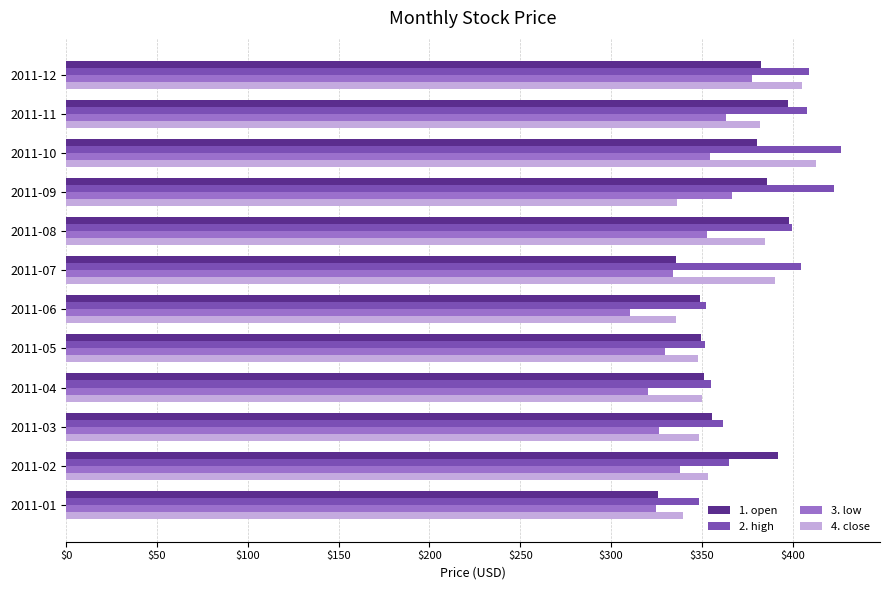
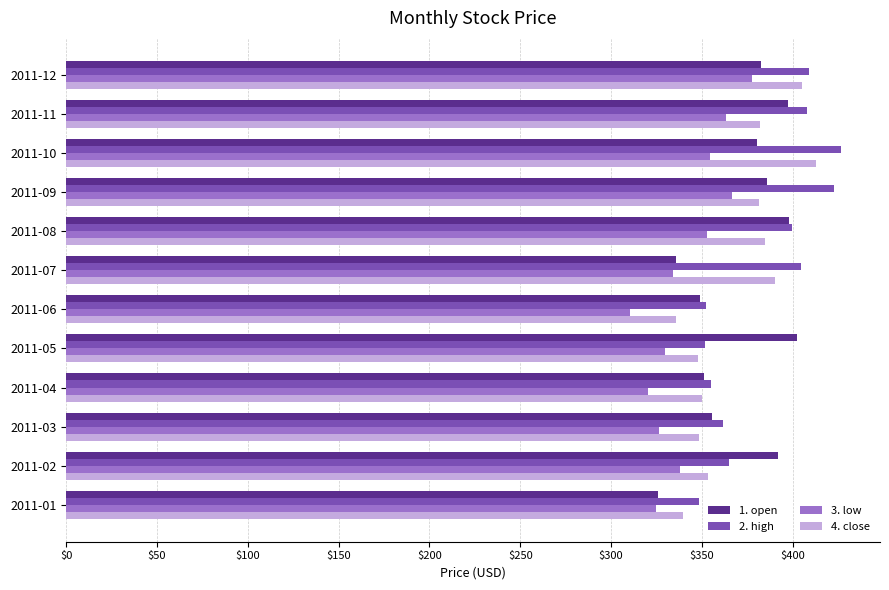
4. close, 2011-09: $336 -> $381
1. open, 2011-05: $350 -> $403
